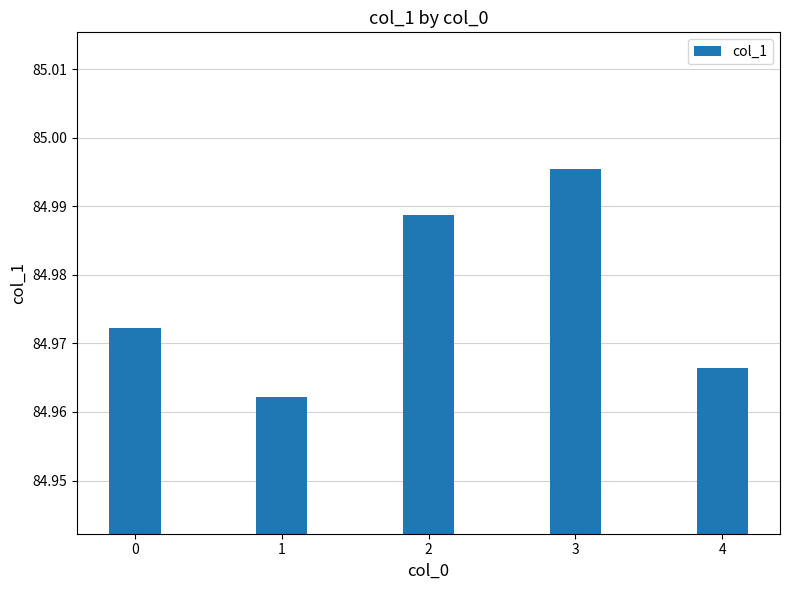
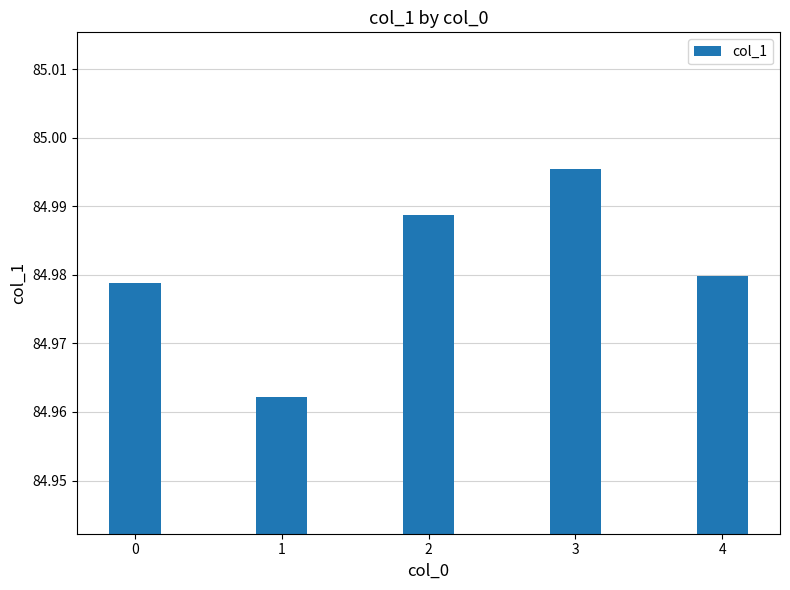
0: 84.972 -> 84.979
4: 84.966 -> 84.980
